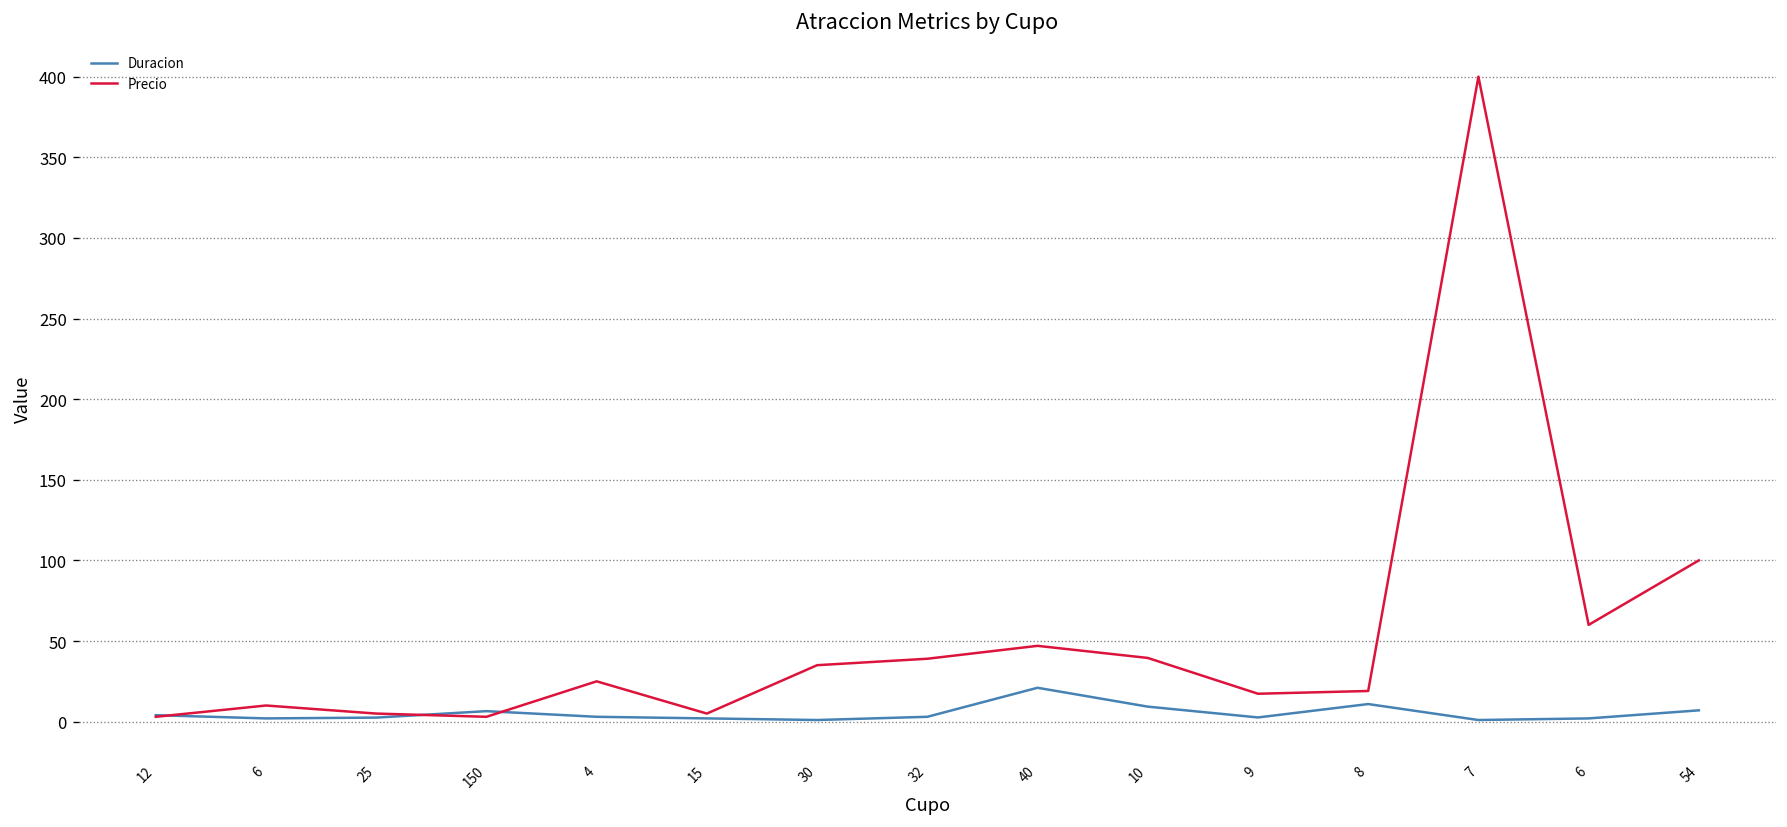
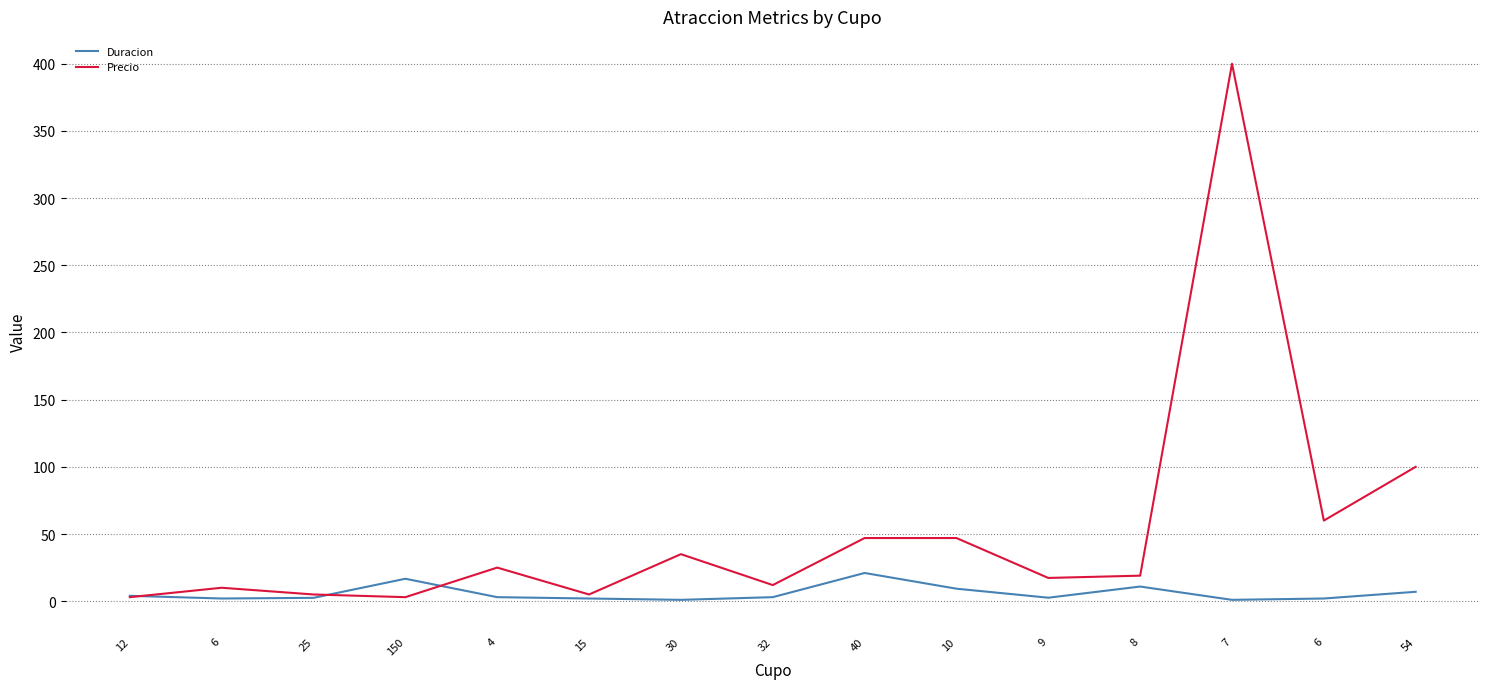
Duracion, 150: 7 -> 17
Precio, 32: 39 -> 12
Precio, 10: 40 -> 47
